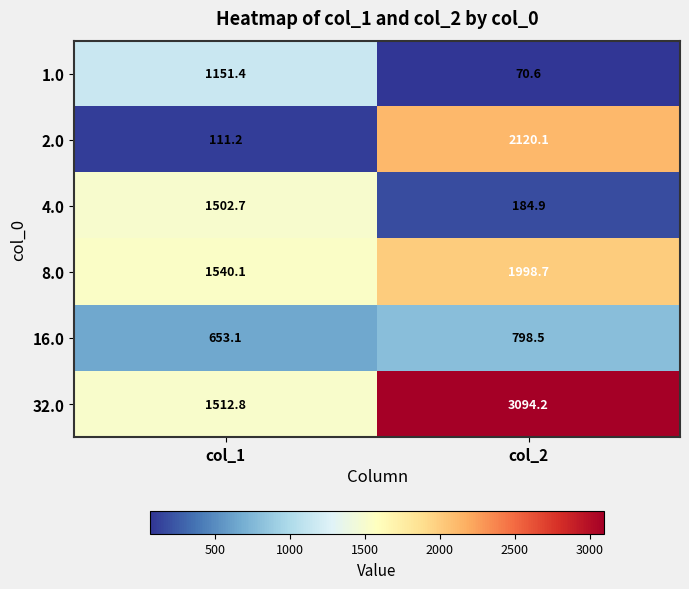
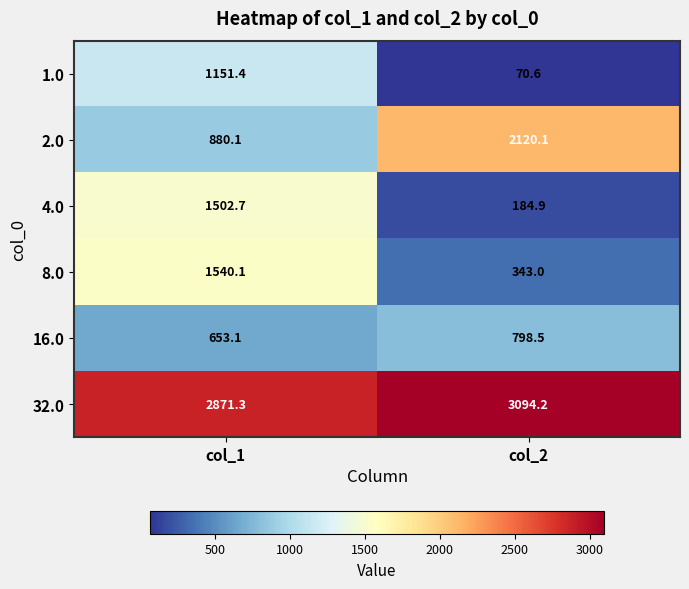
2.0, col_1: 111.2 -> 880.1
8.0, col_2: 1998.7 -> 343.0
32.0, col_1: 1512.8 -> 2871.3
